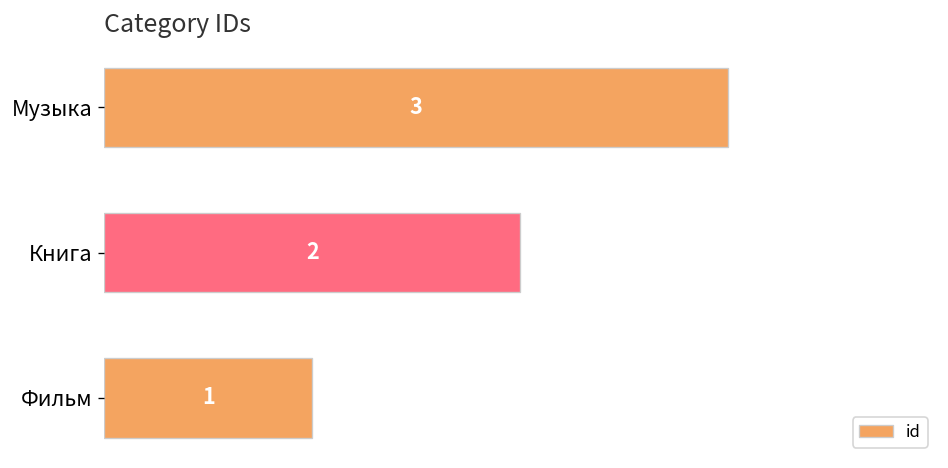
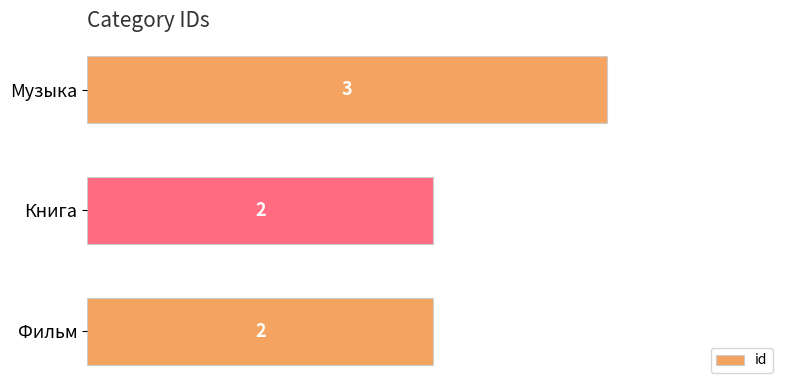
Фильм: 1 -> 2
